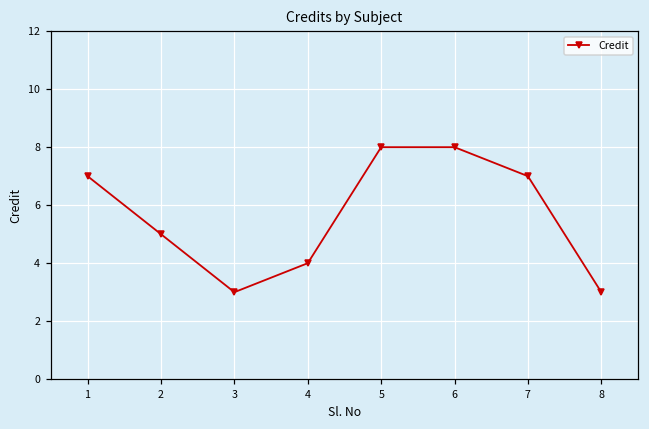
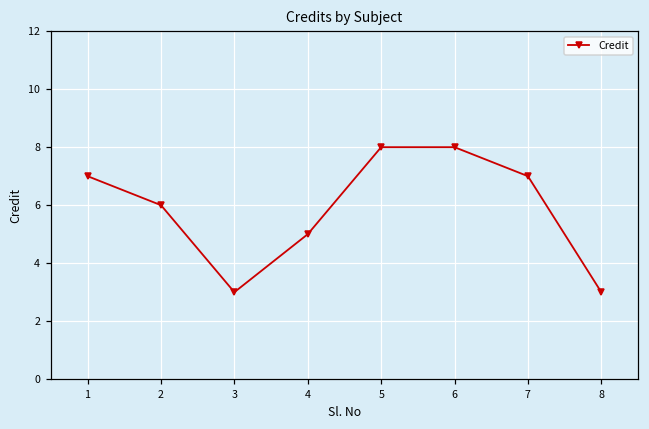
2: 5 -> 6
4: 4 -> 5
